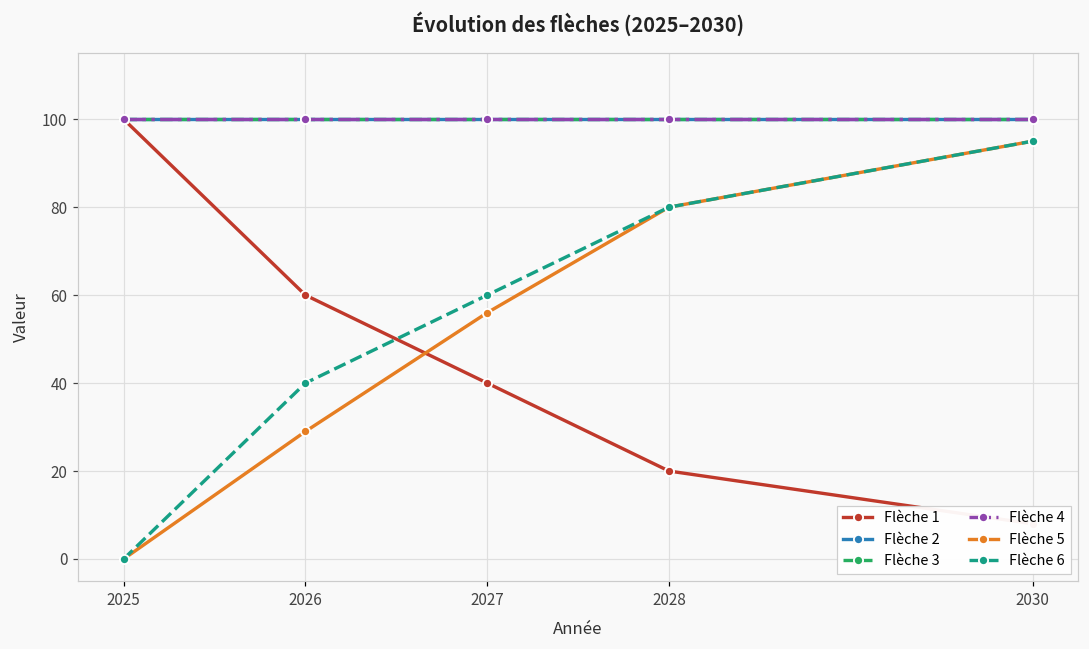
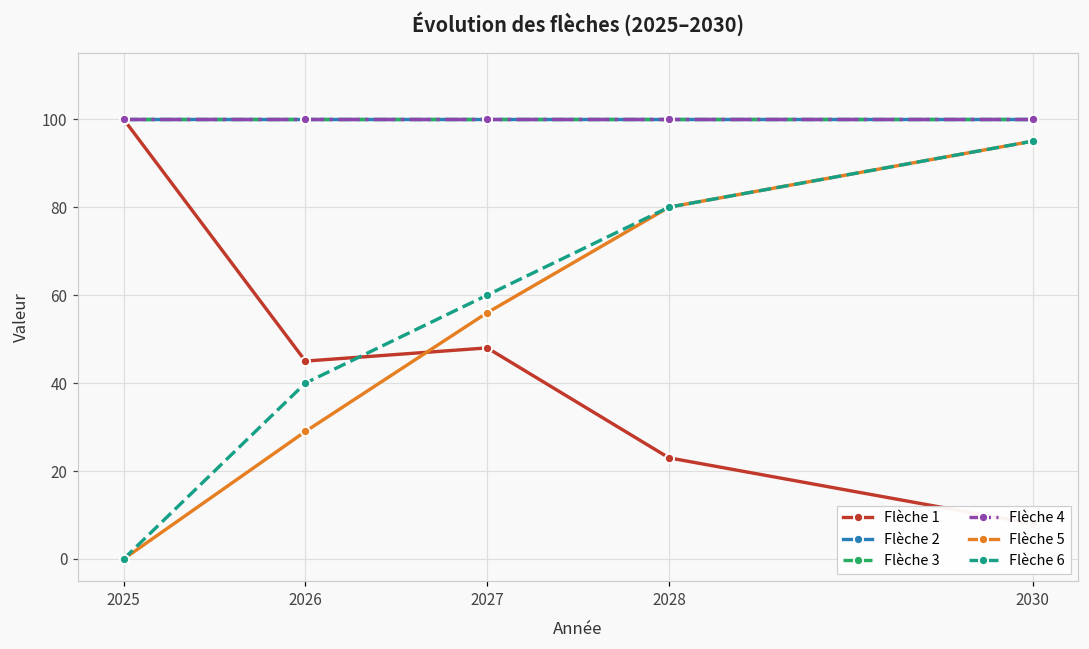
Flèche 1, 2026: 60 -> 45
Flèche 1, 2027: 40 -> 48
Flèche 1, 2028: 20 -> 23
